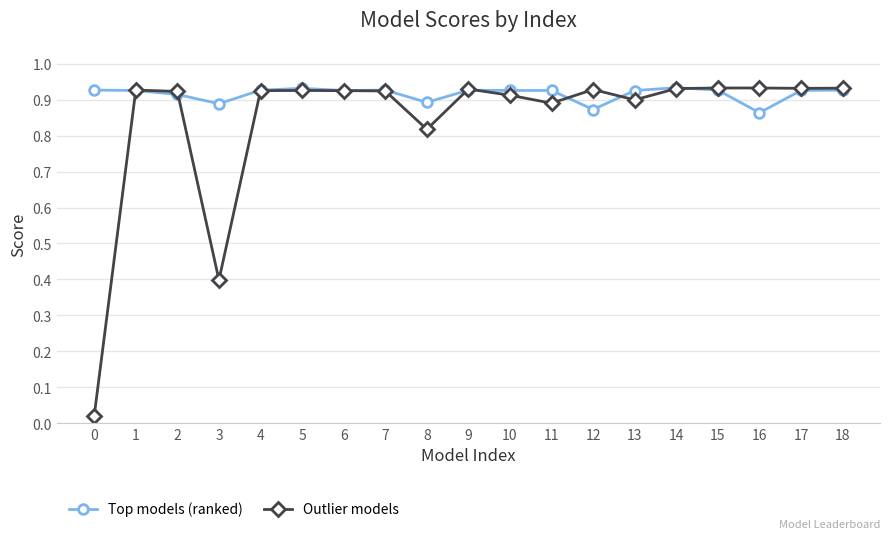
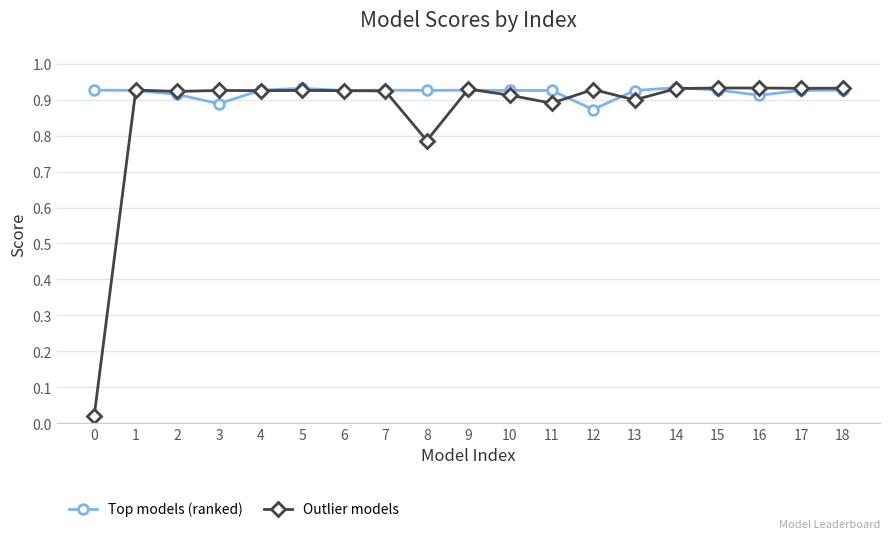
Outlier models, 3: 0.40 -> 0.93
Top models (ranked), 8: 0.89 -> 0.93
Outlier models, 8: 0.82 -> 0.79
Top models (ranked), 16: 0.86 -> 0.91
